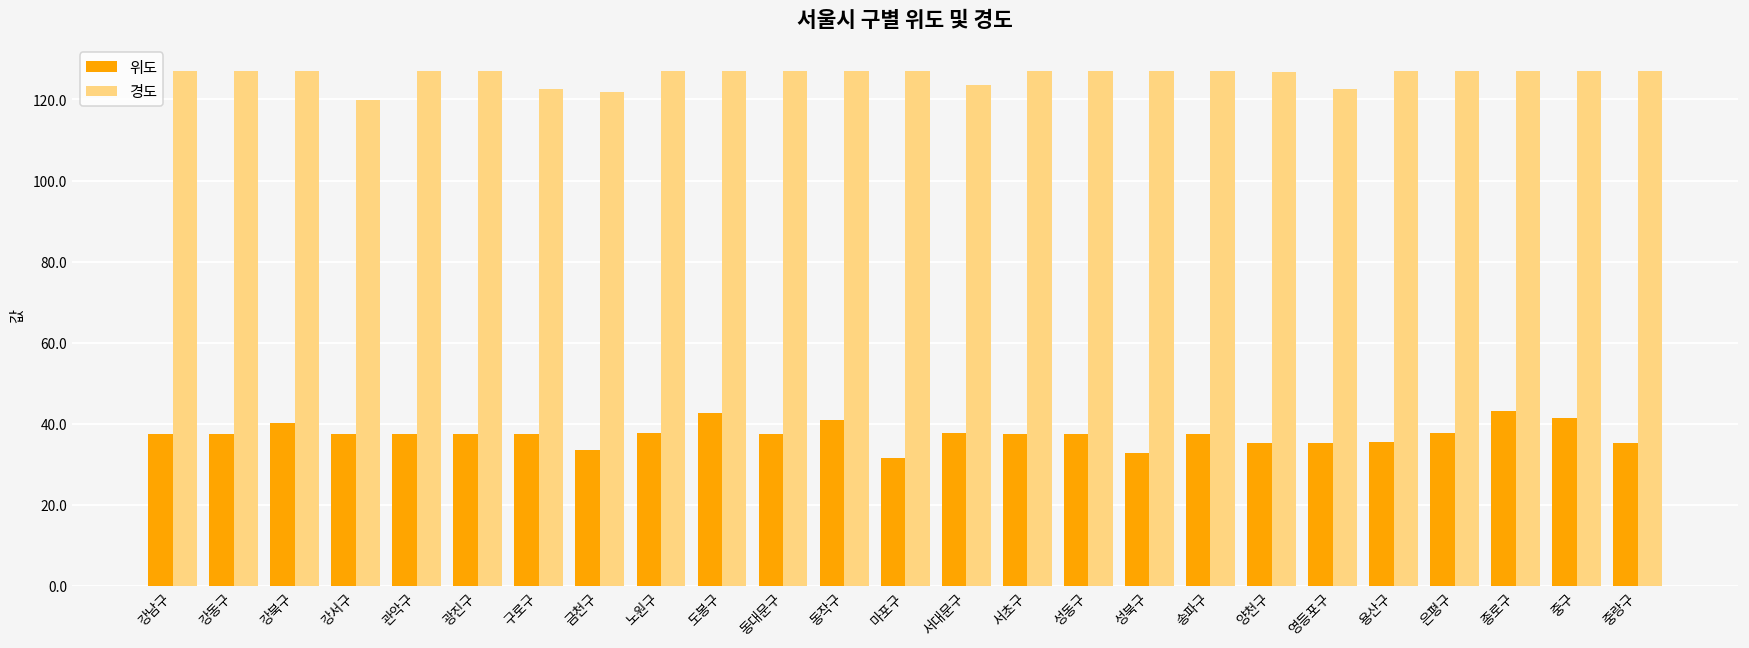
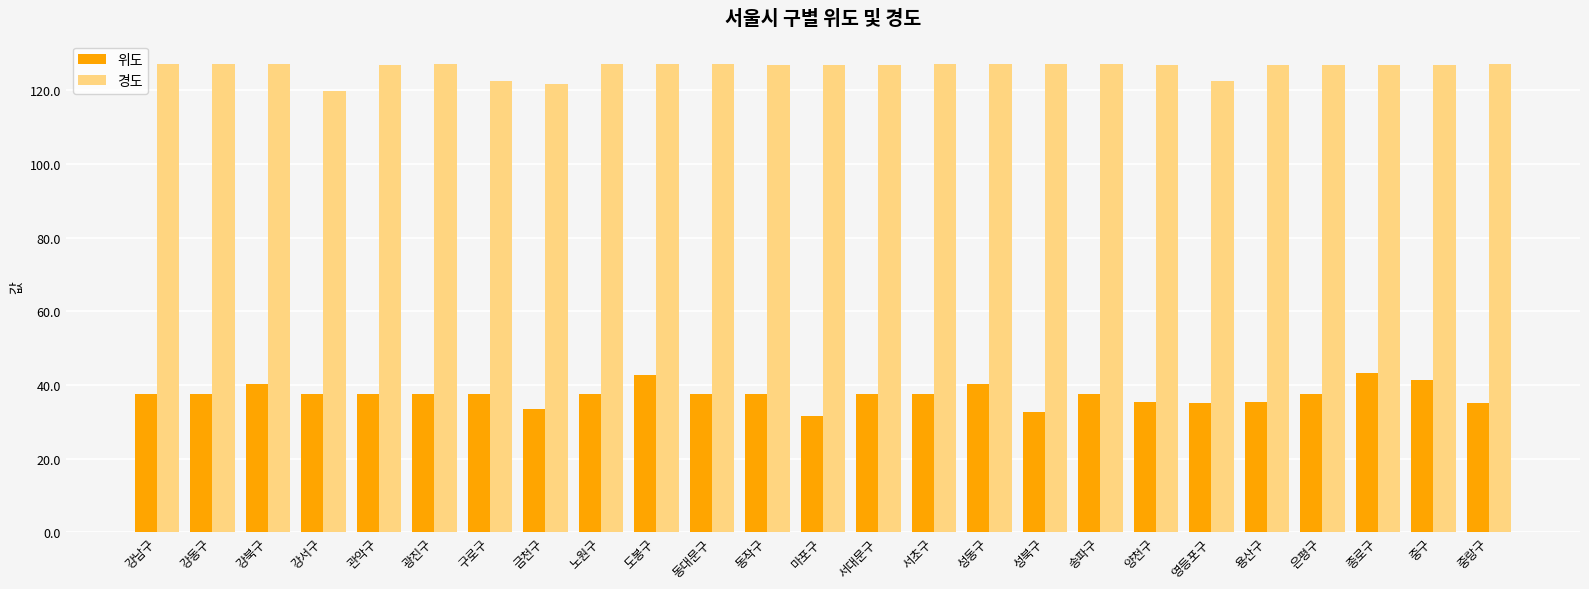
위도, 동작구: 41 -> 38
경도, 서대문구: 124 -> 127
위도, 성동구: 38 -> 40
